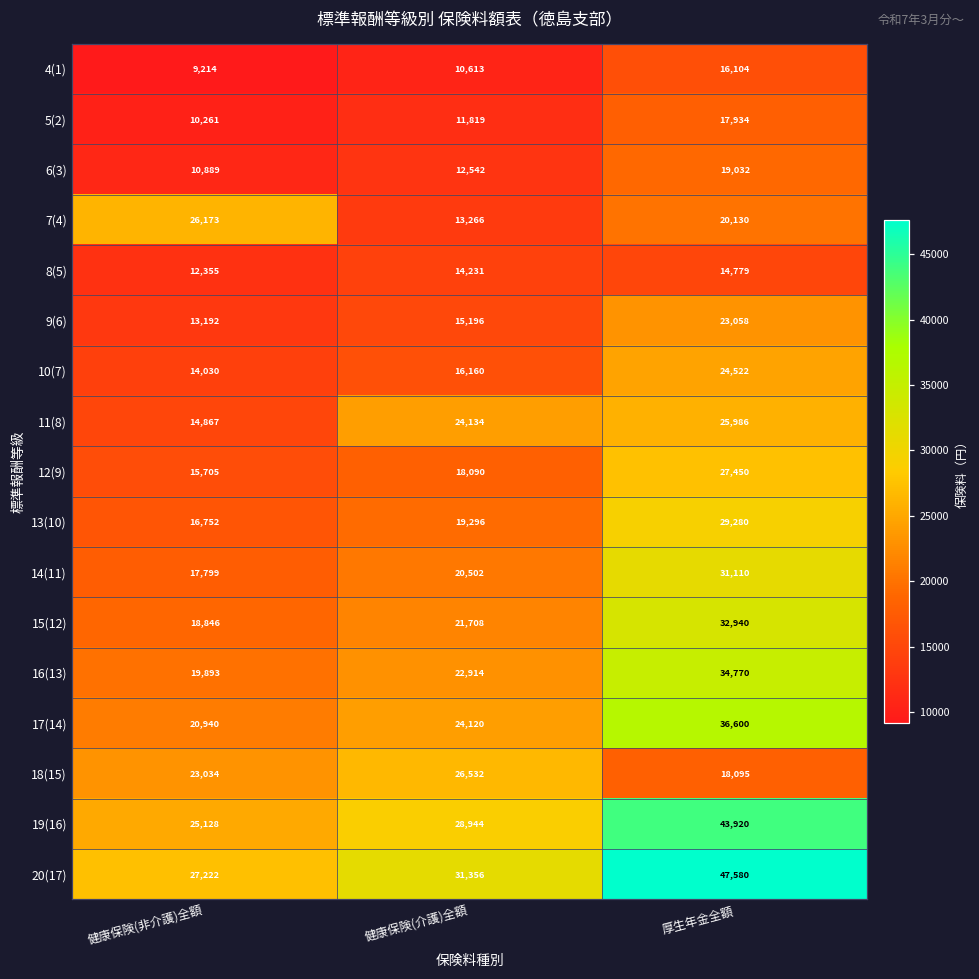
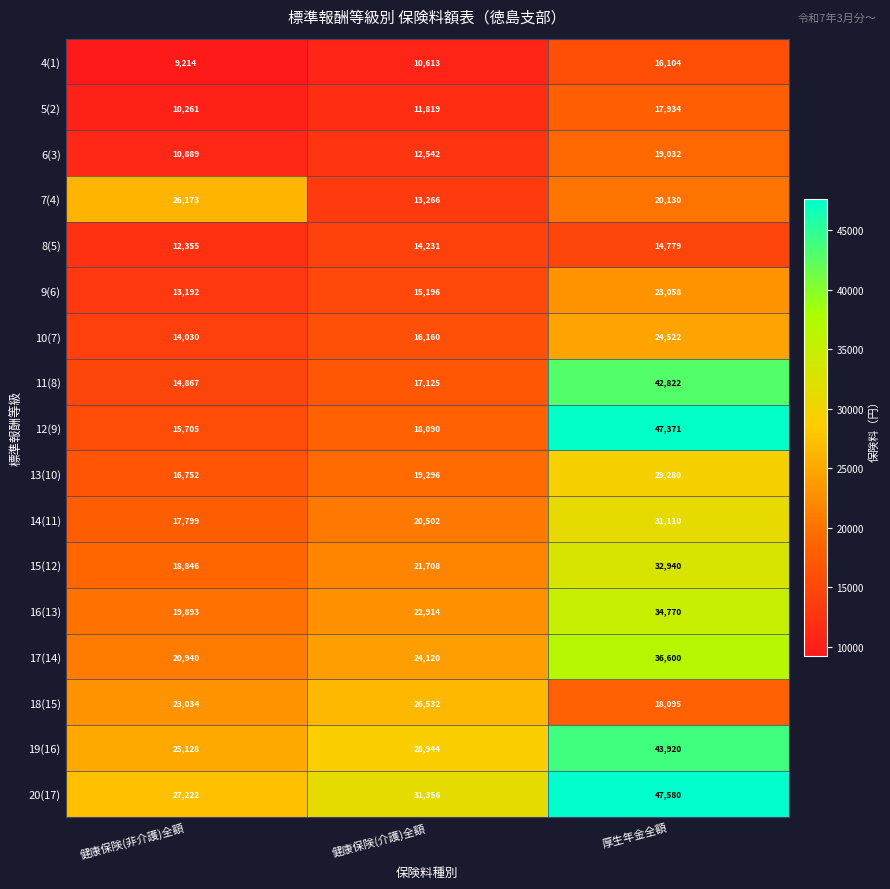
11(8), 健康保険(介護)全額: 24,134 -> 17,125
11(8), 厚生年金全額: 25,986 -> 42,822
12(9), 厚生年金全額: 27,450 -> 47,371
